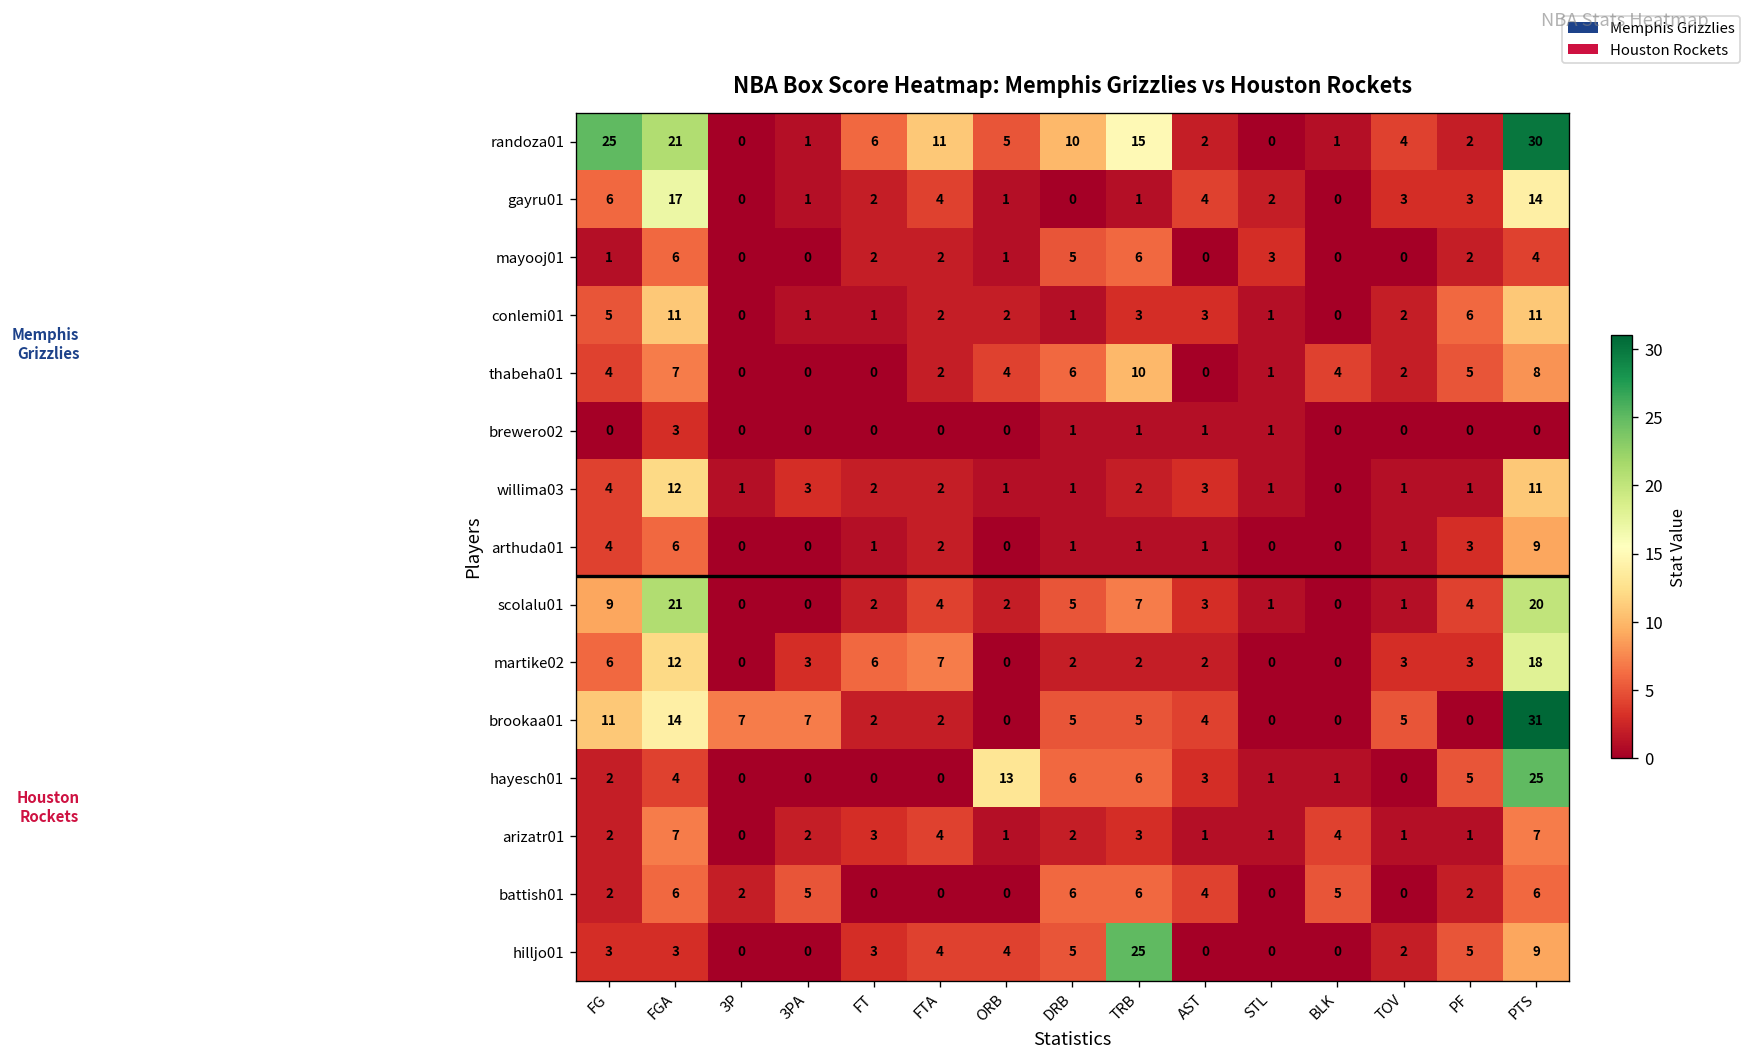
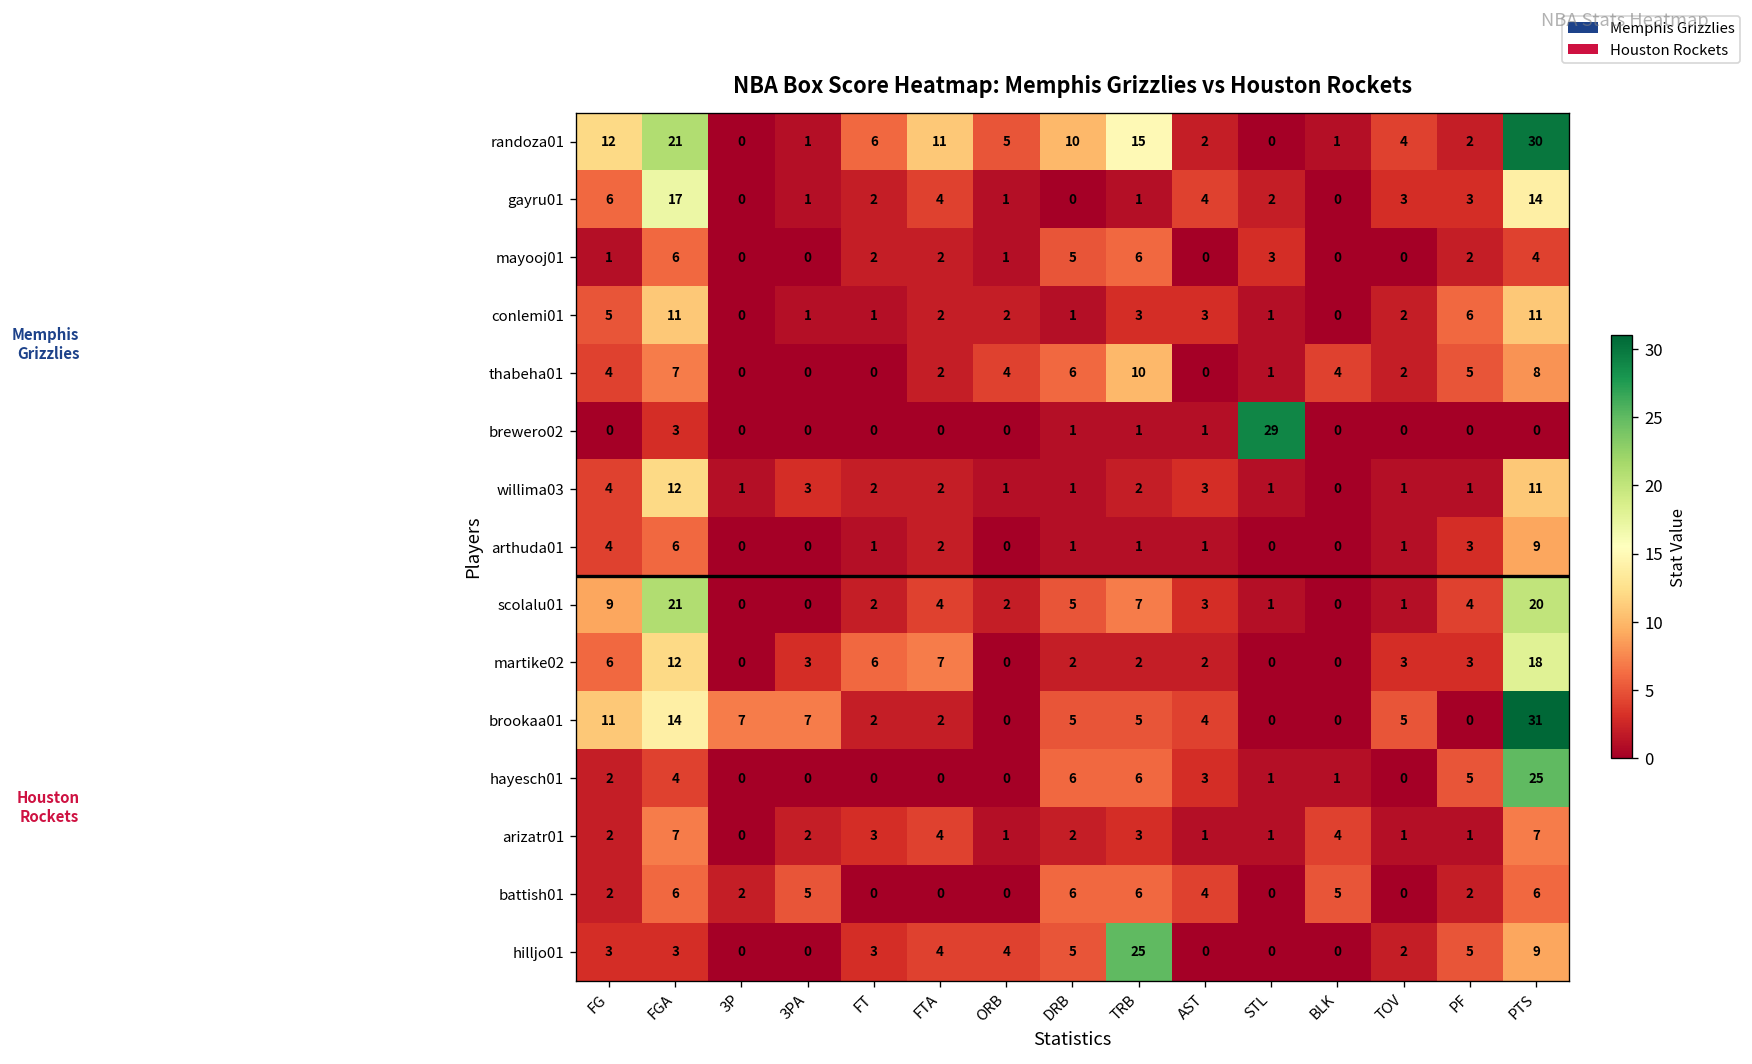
randoza01, FG: 25 -> 12
brewero02, STL: 1 -> 29
hayesch01, ORB: 13 -> 0
